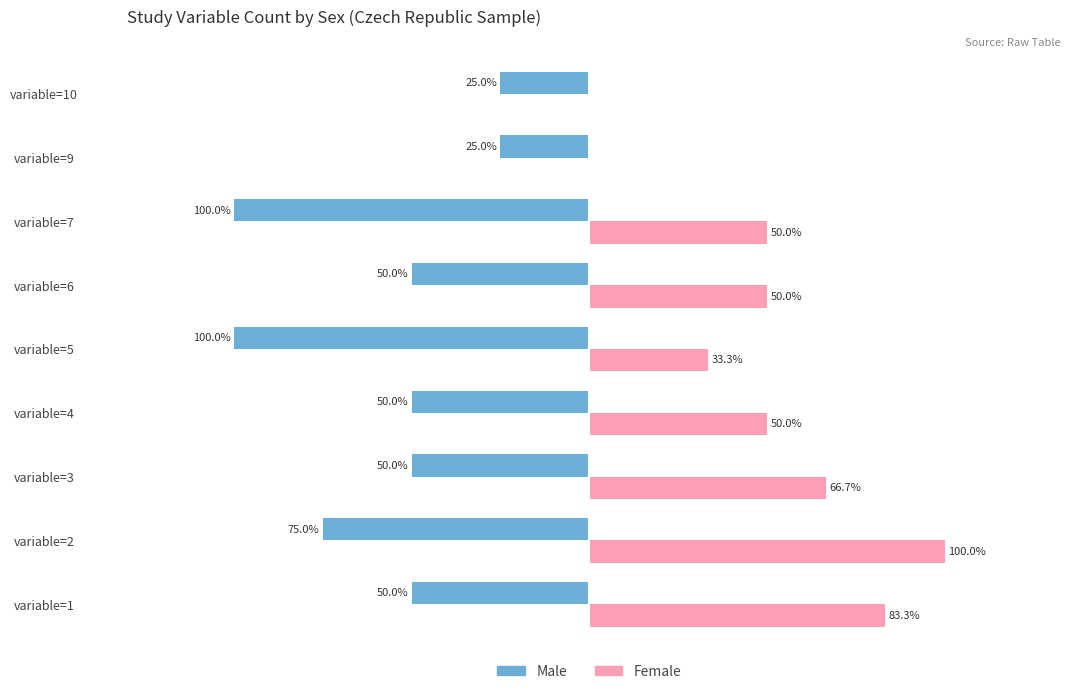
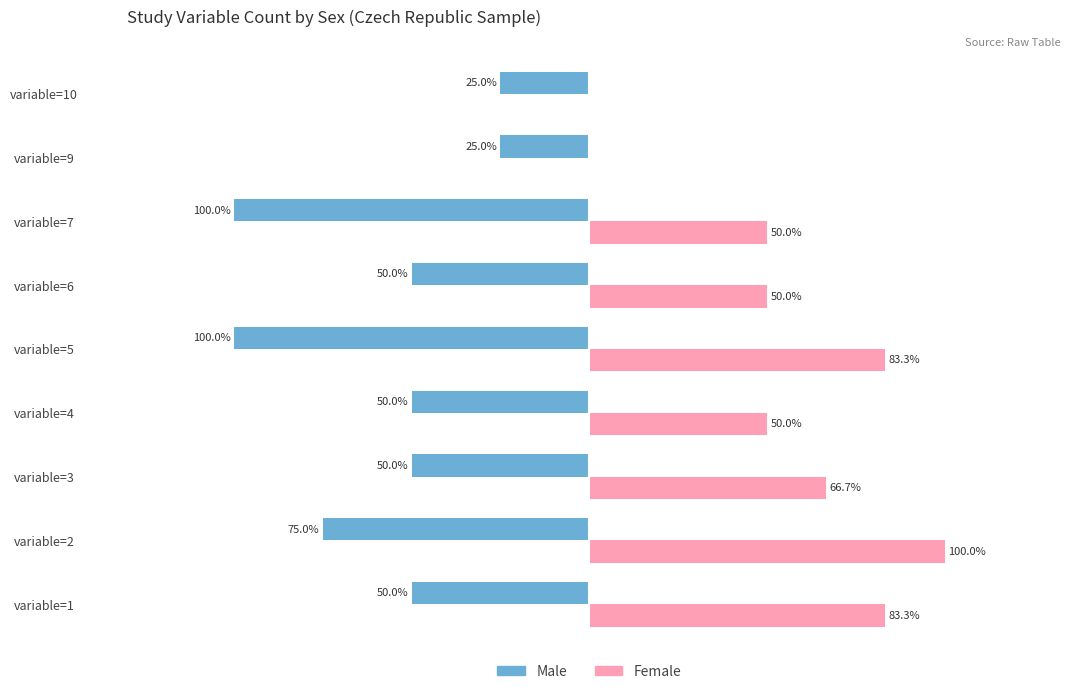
Female, variable=5: 33.3% -> 83.3%
